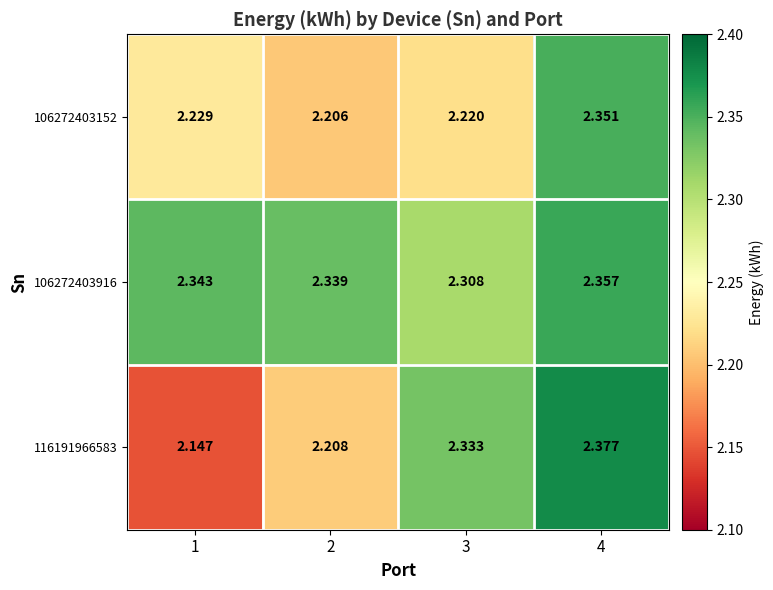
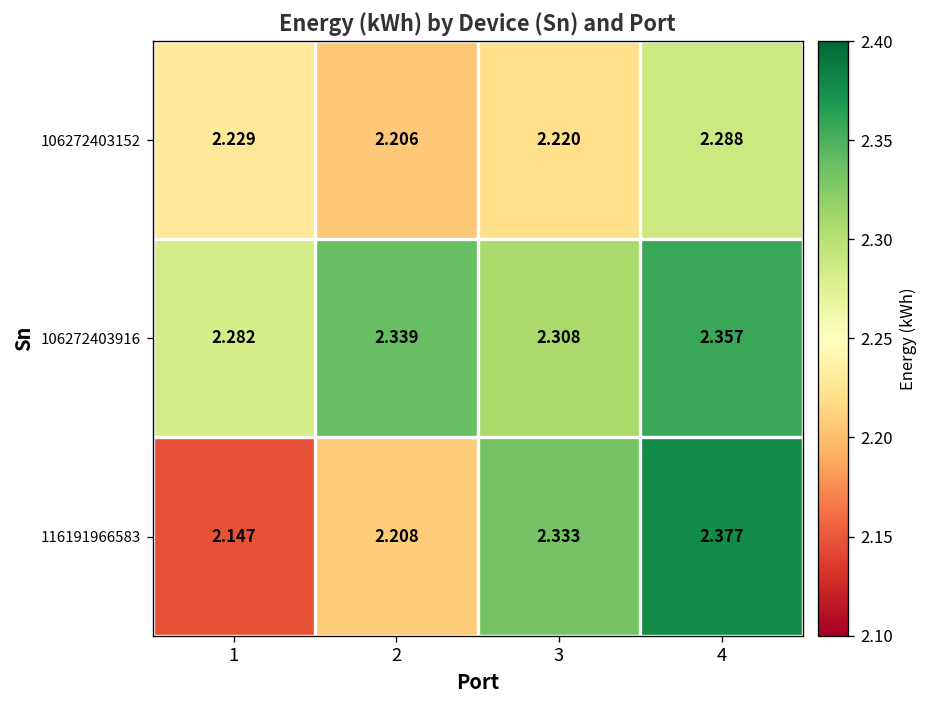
106272403152, 4: 2.351 -> 2.288
106272403916, 1: 2.343 -> 2.282
